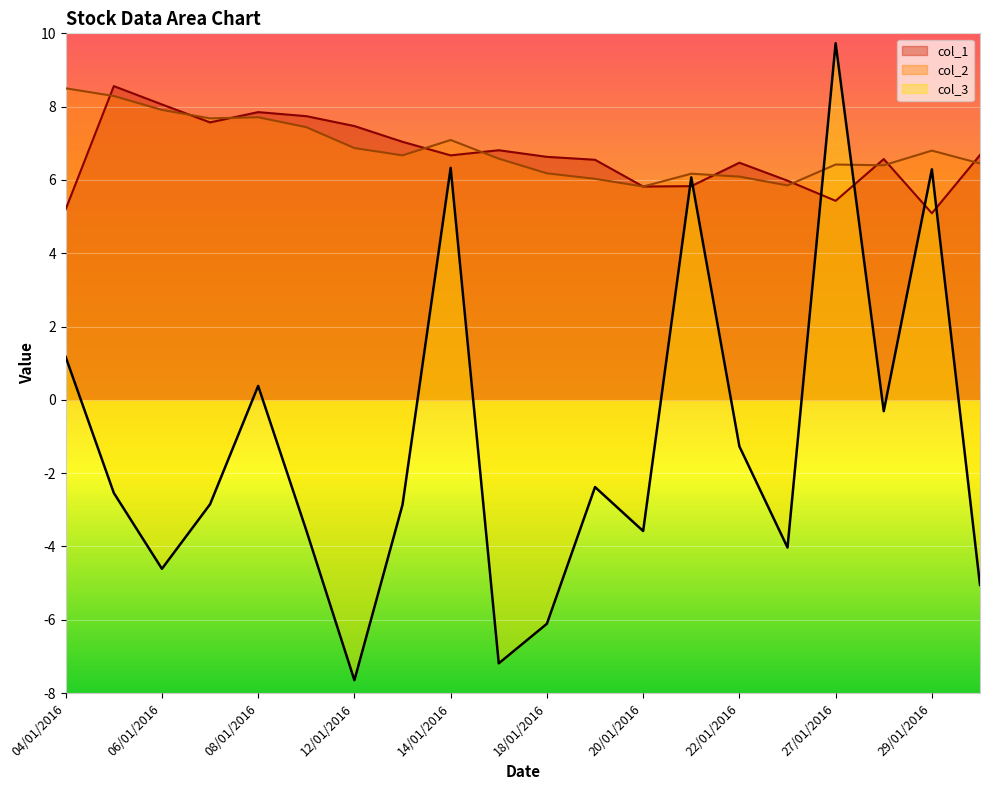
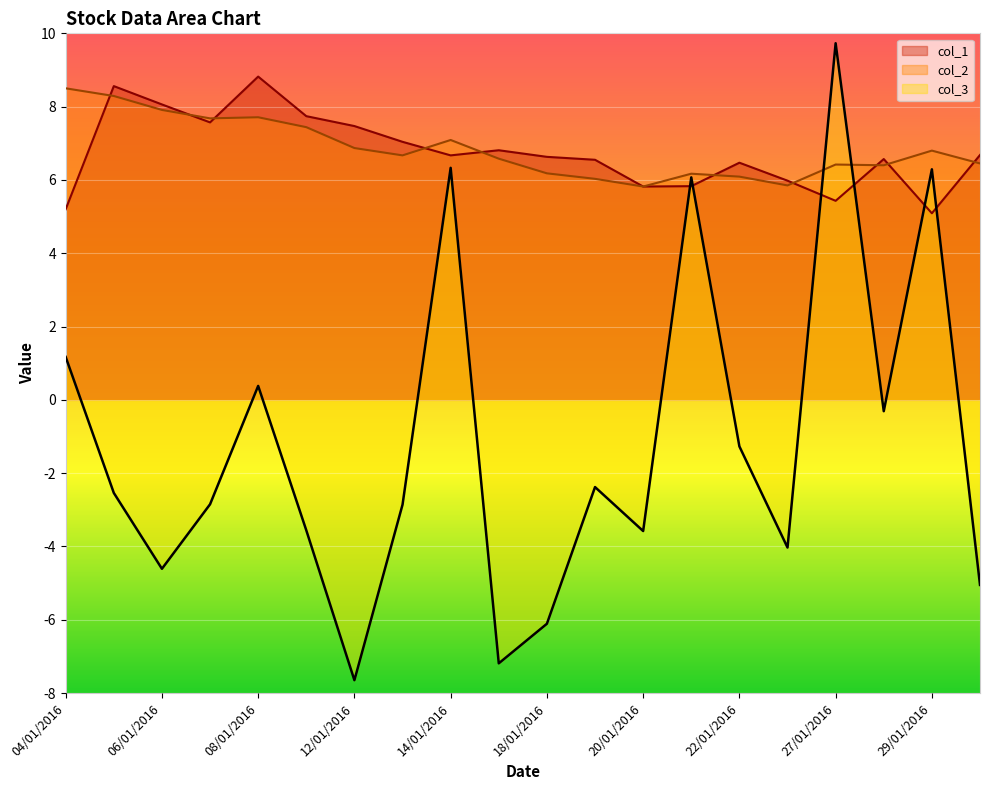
col_1, 08/01/2016: 7.9 -> 8.8
